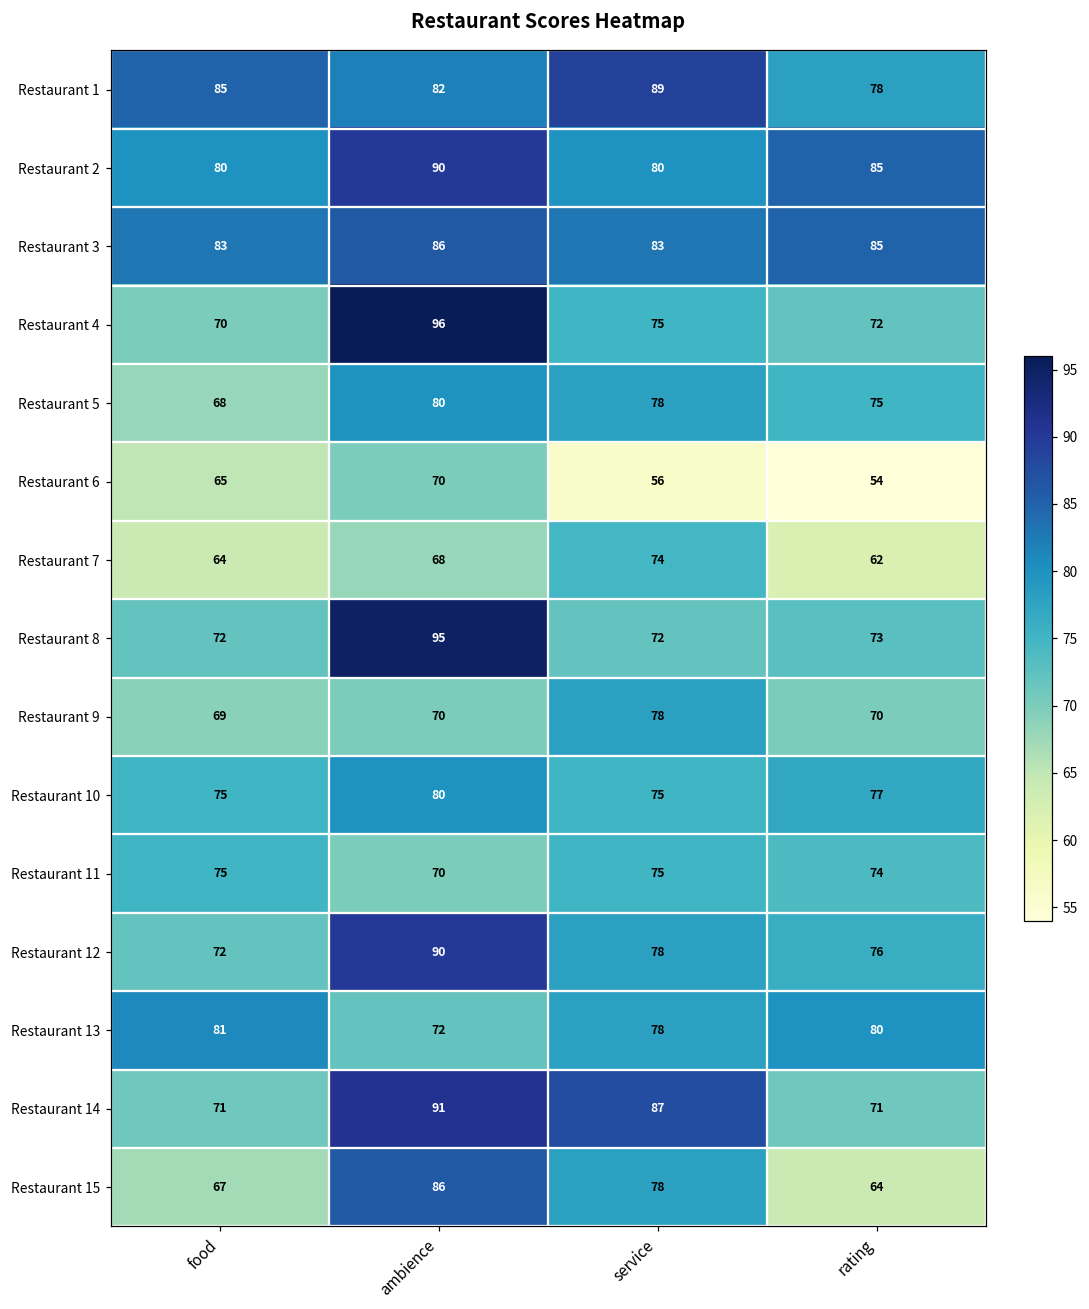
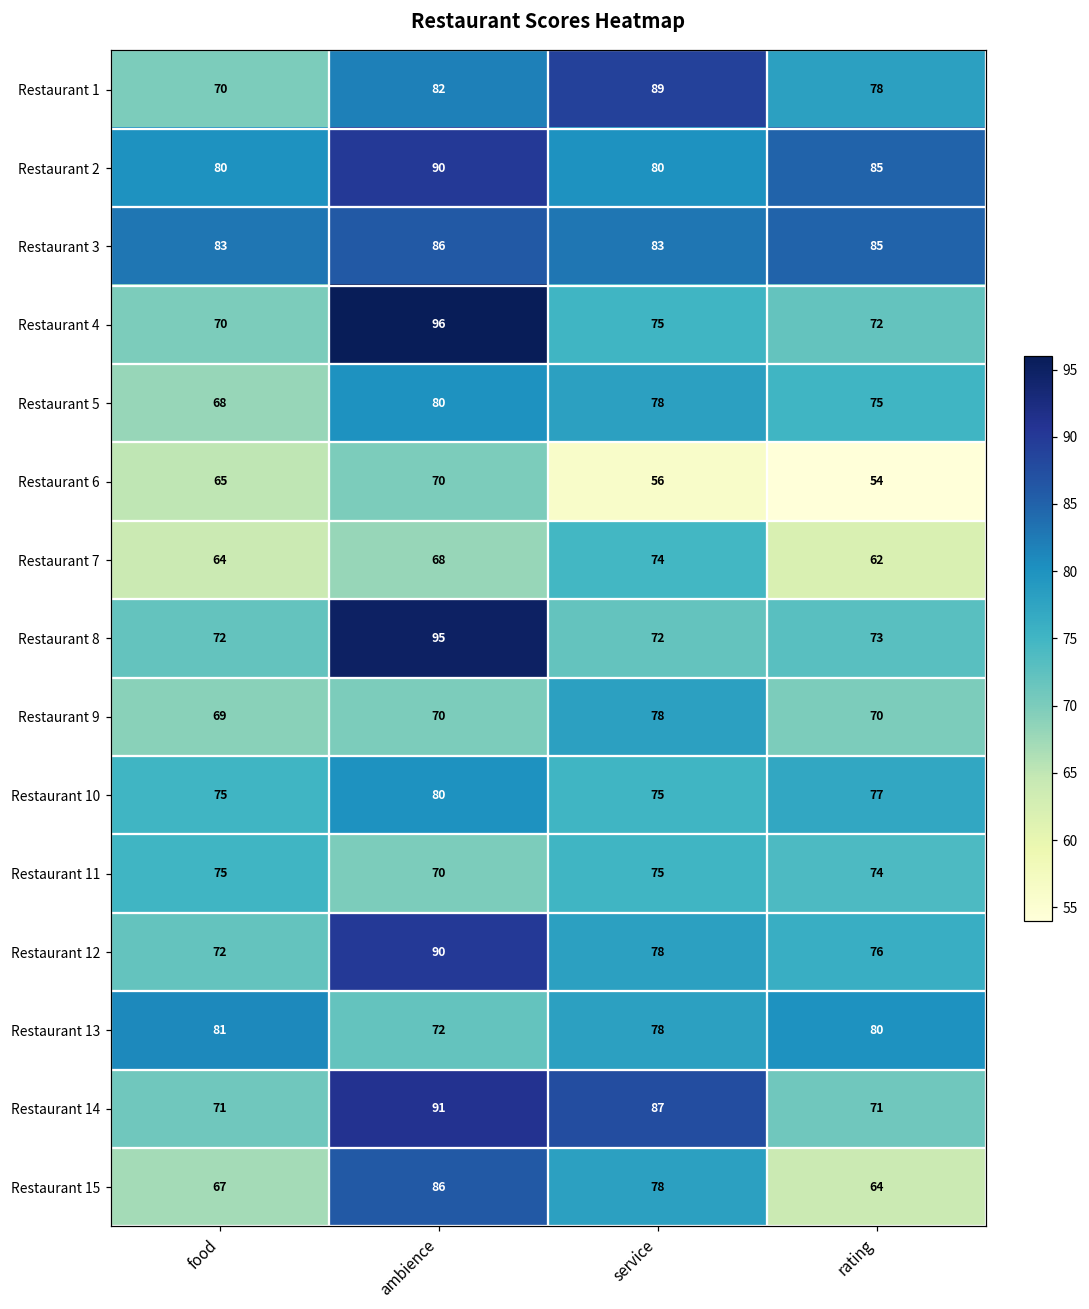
Restaurant 1, food: 85 -> 70
